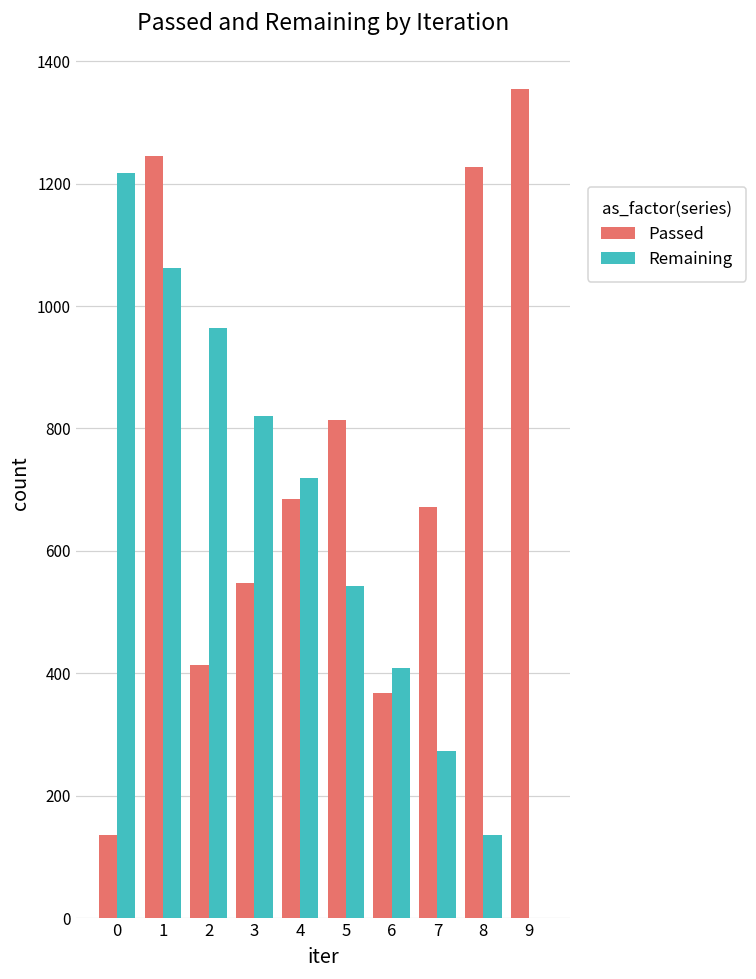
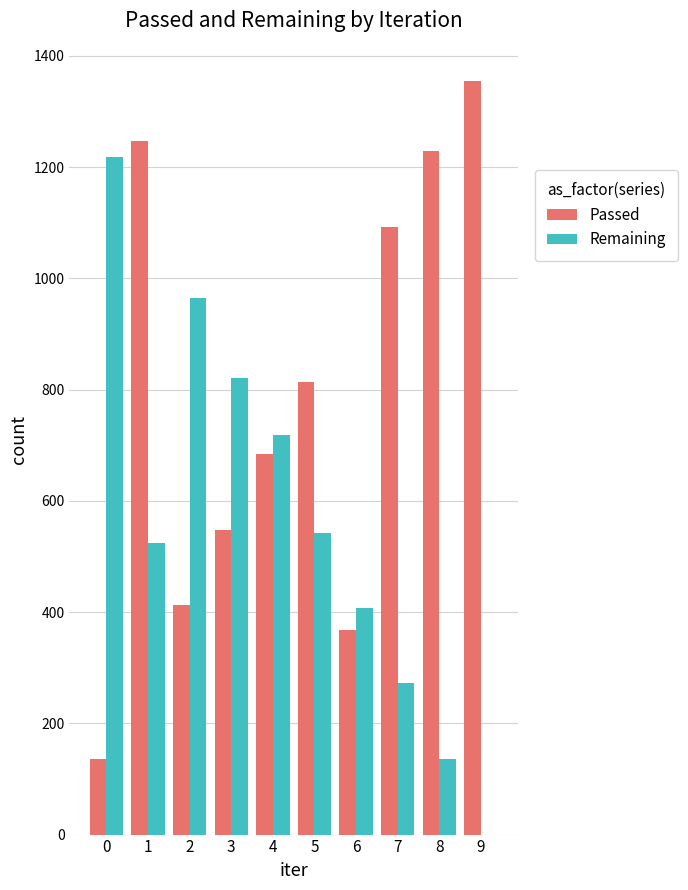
Remaining, 1: 1060 -> 530
Passed, 7: 670 -> 1090
